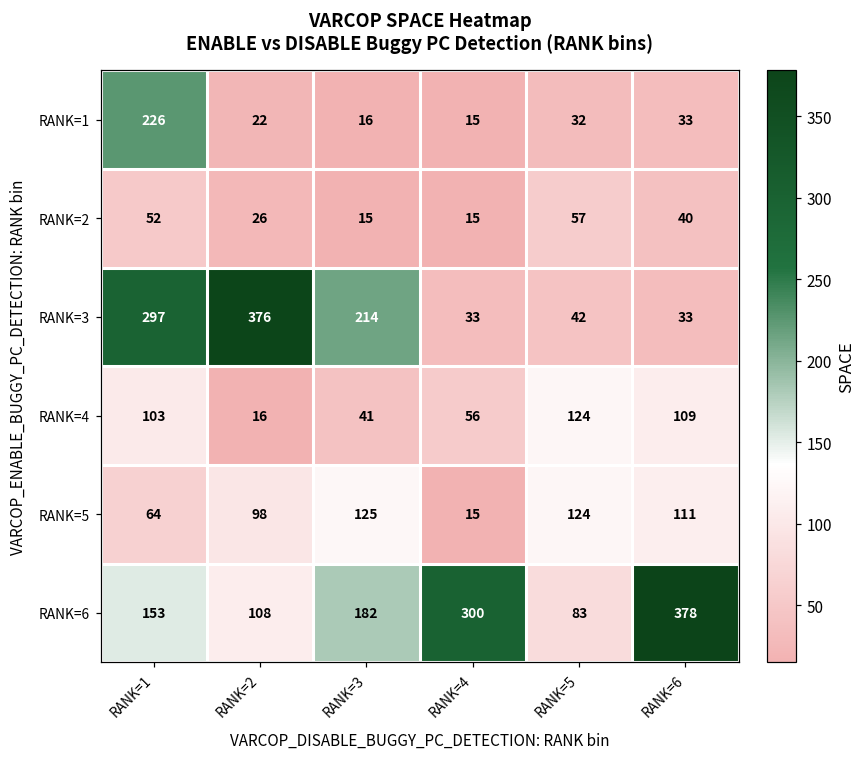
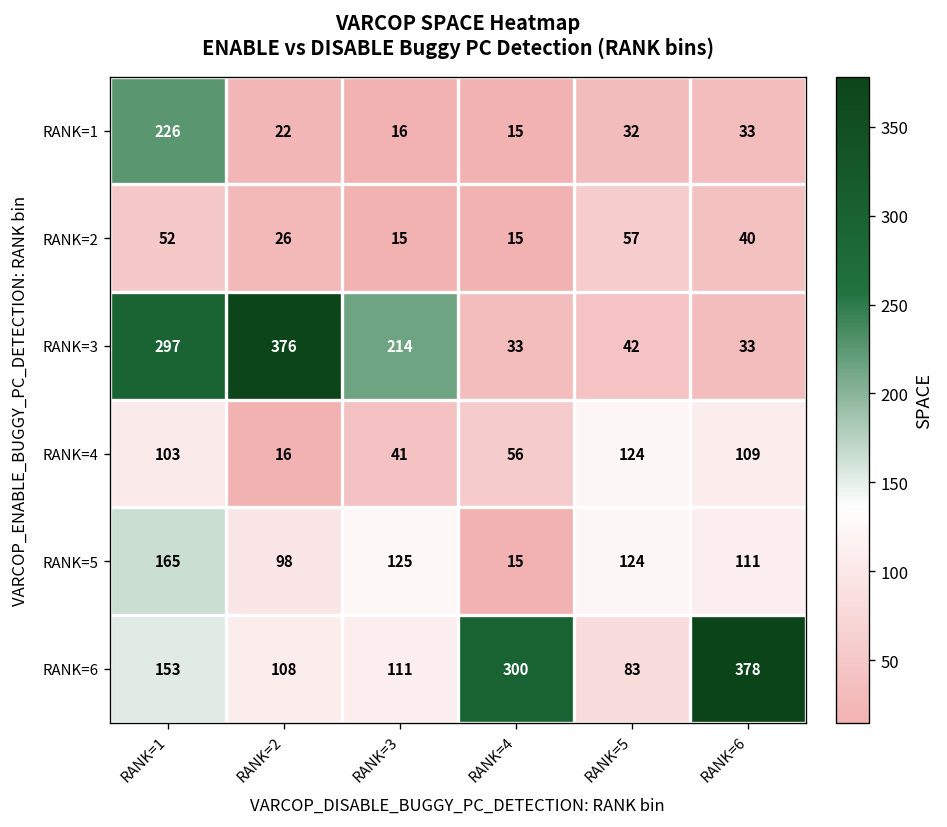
RANK=5, RANK=1: 64 -> 165
RANK=6, RANK=3: 182 -> 111
